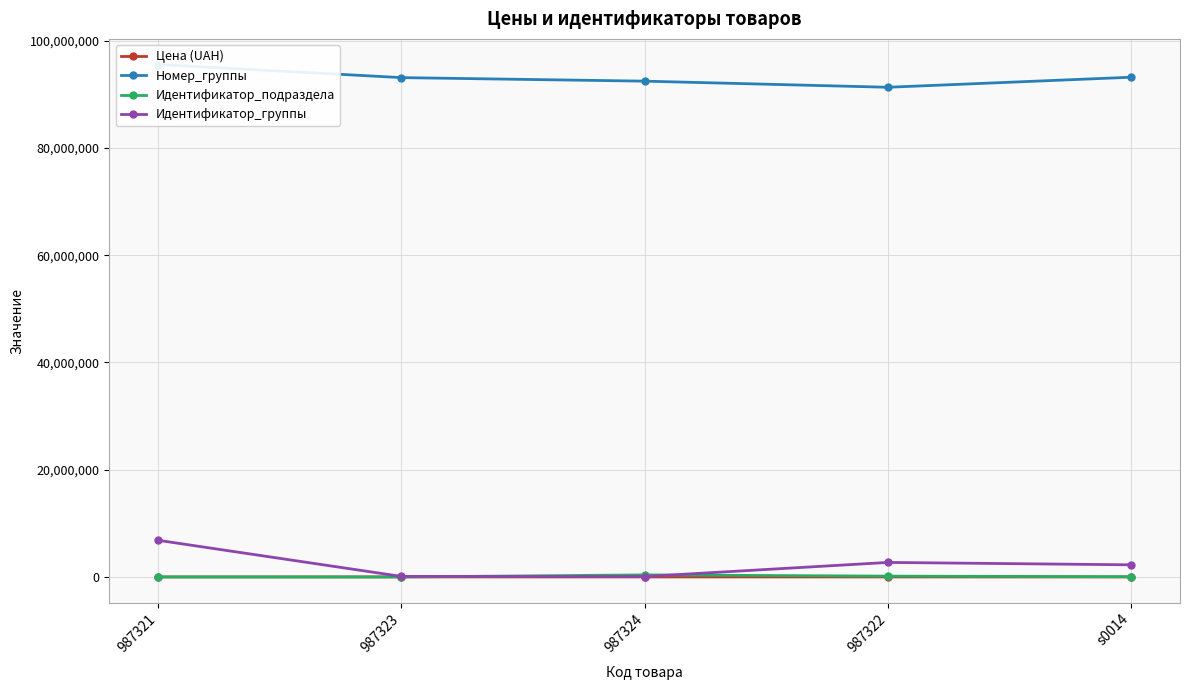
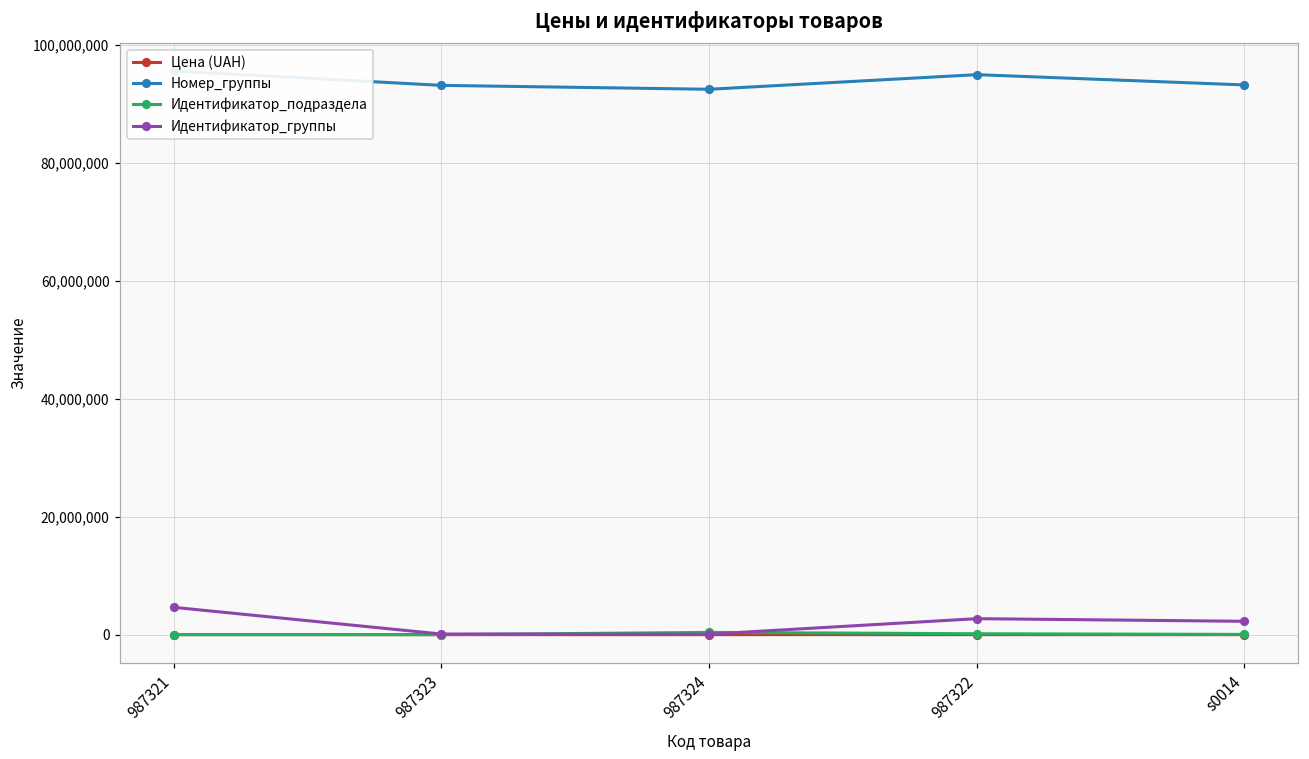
Идентификатор_группы, 987321: 7,000,000 -> 5,000,000
Номер_группы, 987322: 91,000,000 -> 95,000,000
